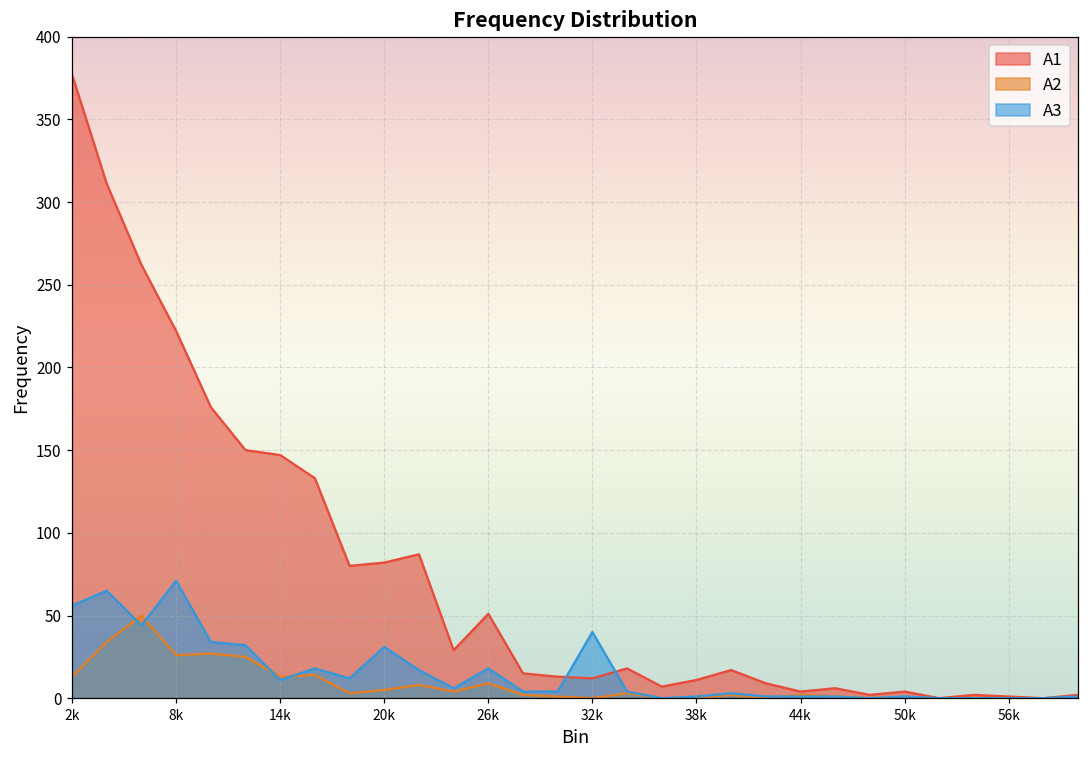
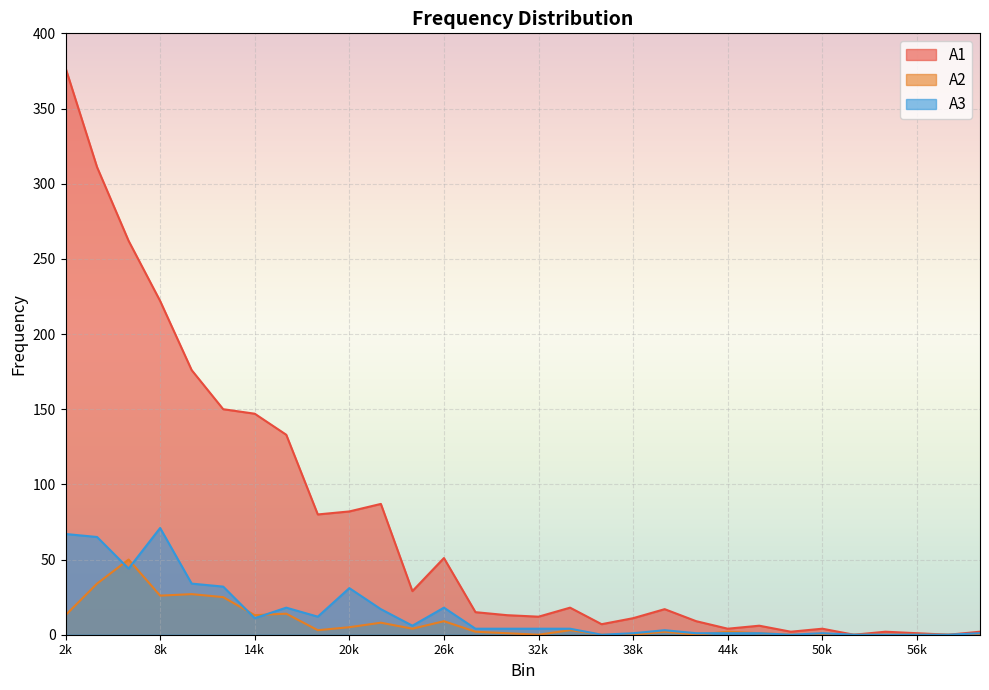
A3, 2k: 56 -> 67
A3, 32k: 40 -> 4
